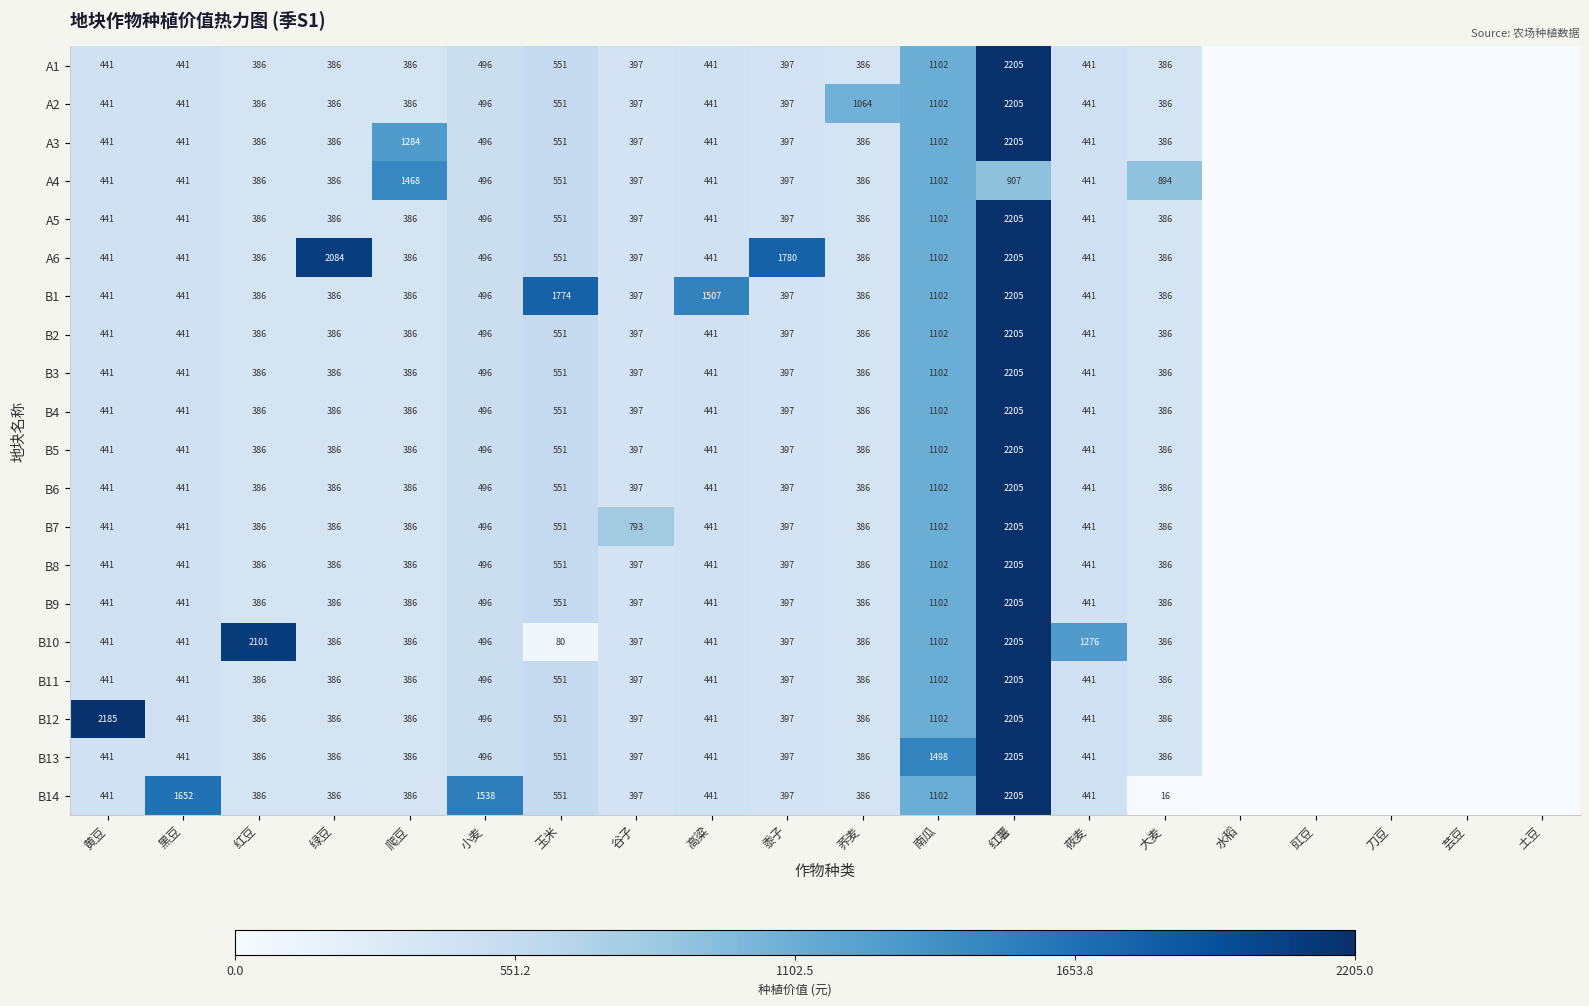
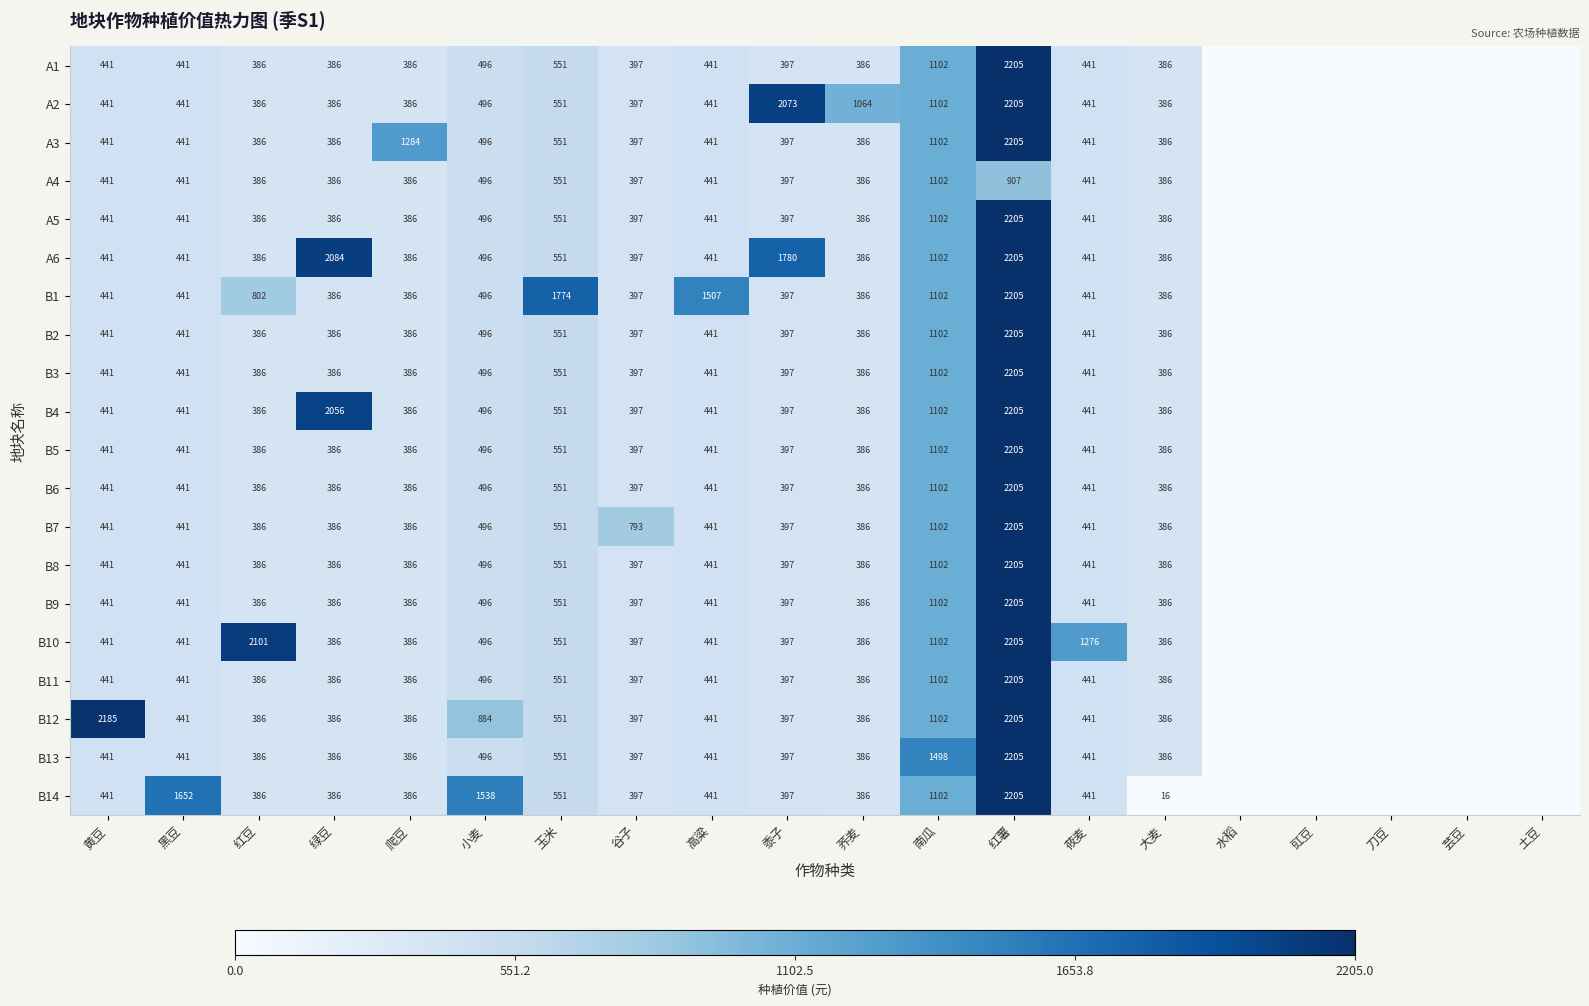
A2, 黍子: 397 -> 2073
A4, 爬豆: 1468 -> 386
A4, 大麦: 894 -> 386
B1, 红豆: 386 -> 802
B4, 绿豆: 386 -> 2056
B10, 玉米: 80 -> 551
B12, 小麦: 496 -> 884
